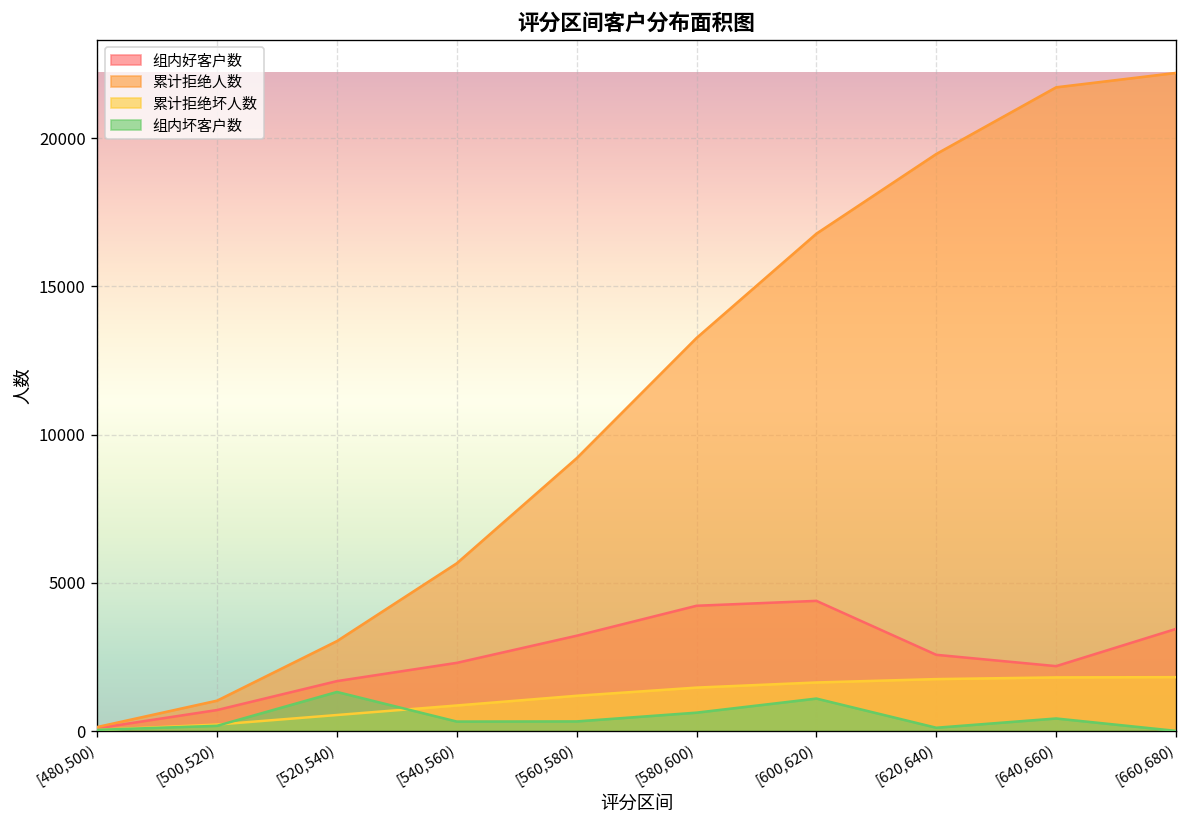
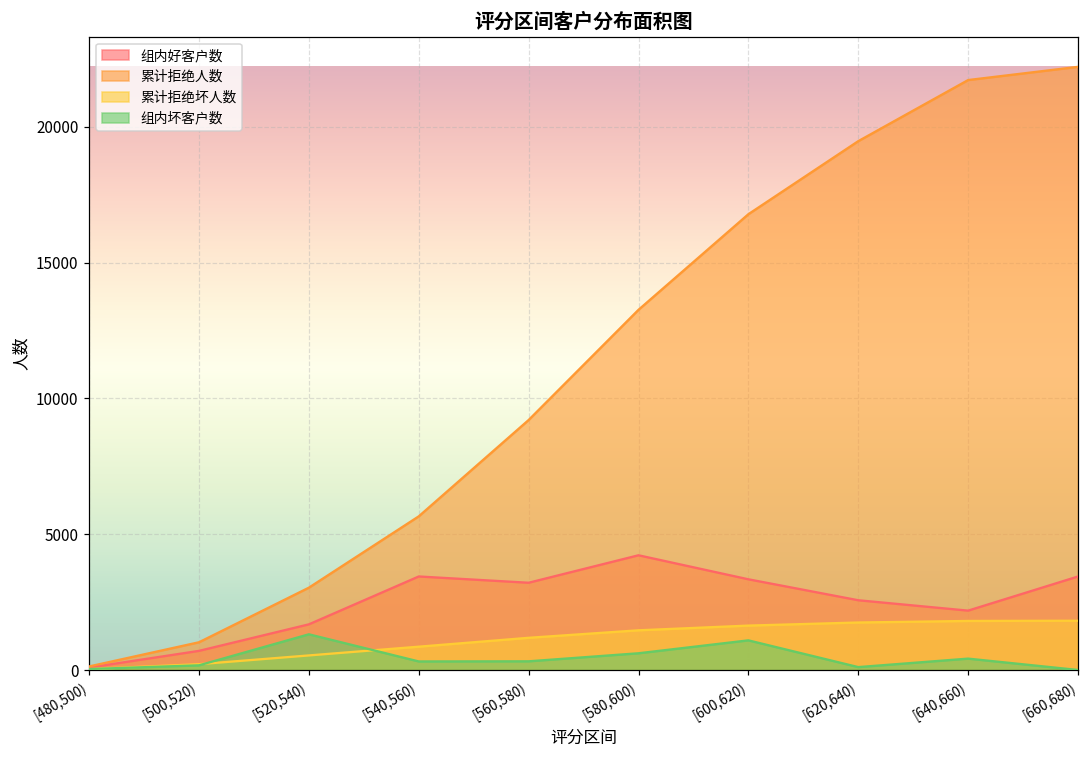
组内好客户数, [540,560): 2300 -> 3400
组内好客户数, [600,620): 4400 -> 3300
